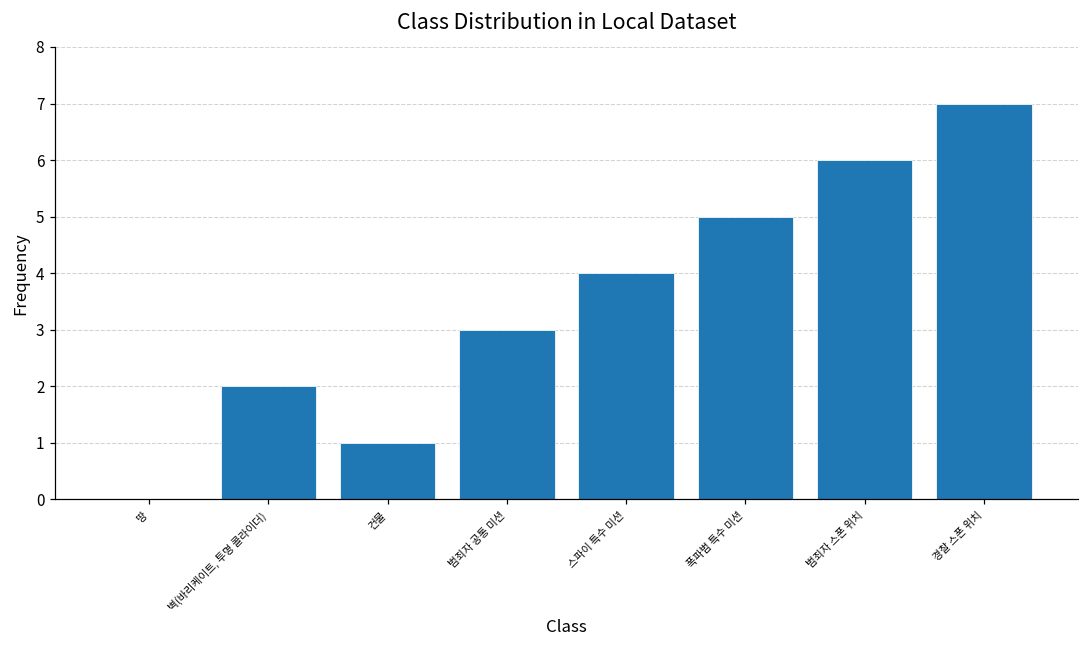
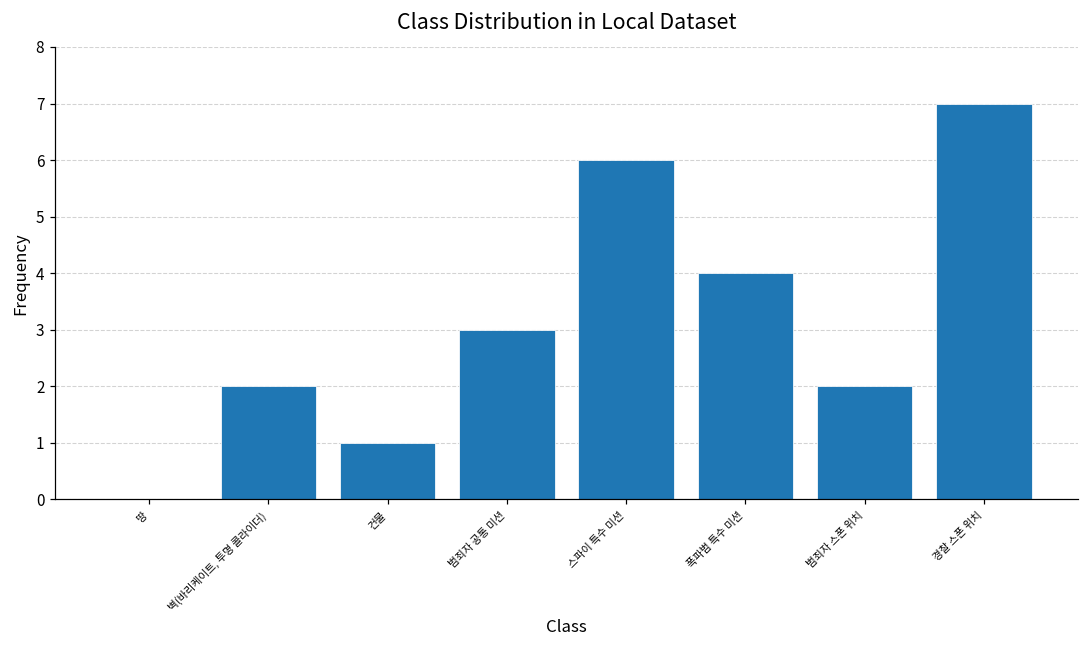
스파이 특수 미션: 4 -> 6
폭파범 특수 미션: 5 -> 4
범죄자 스폰 위치: 6 -> 2
